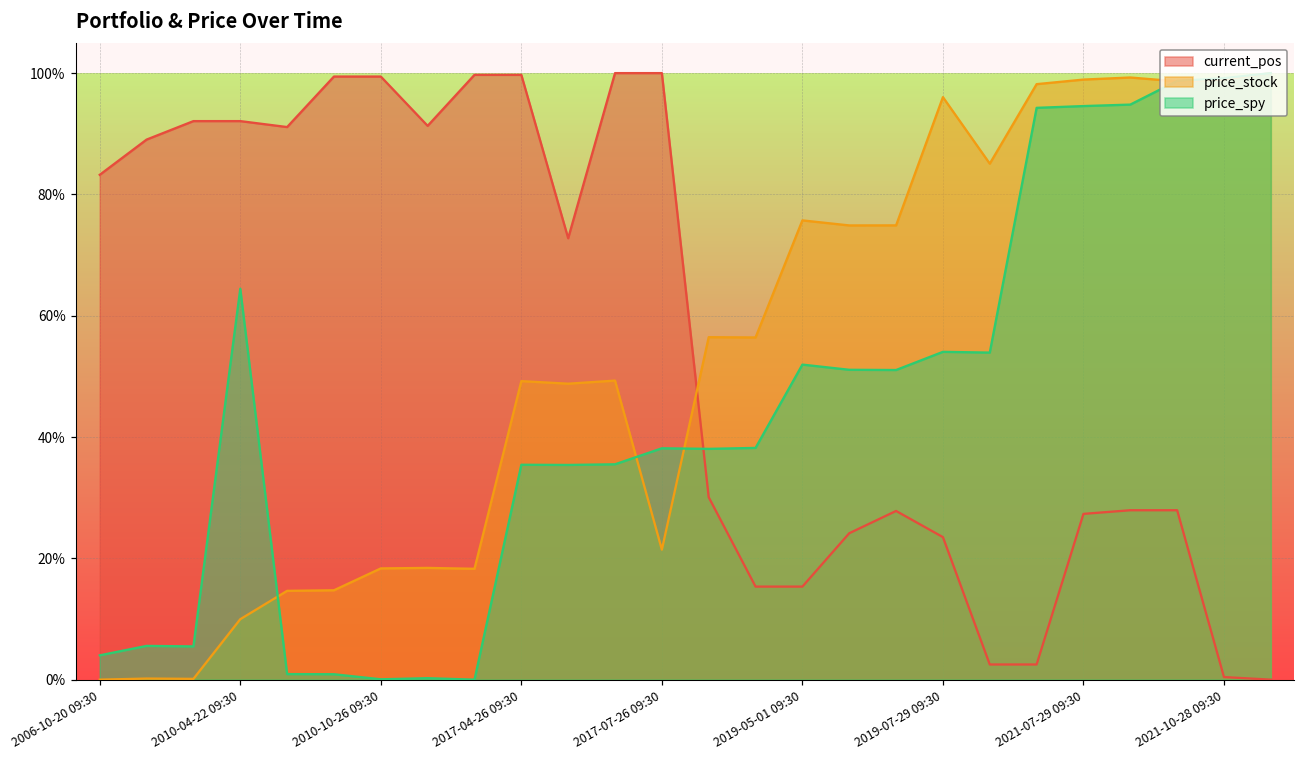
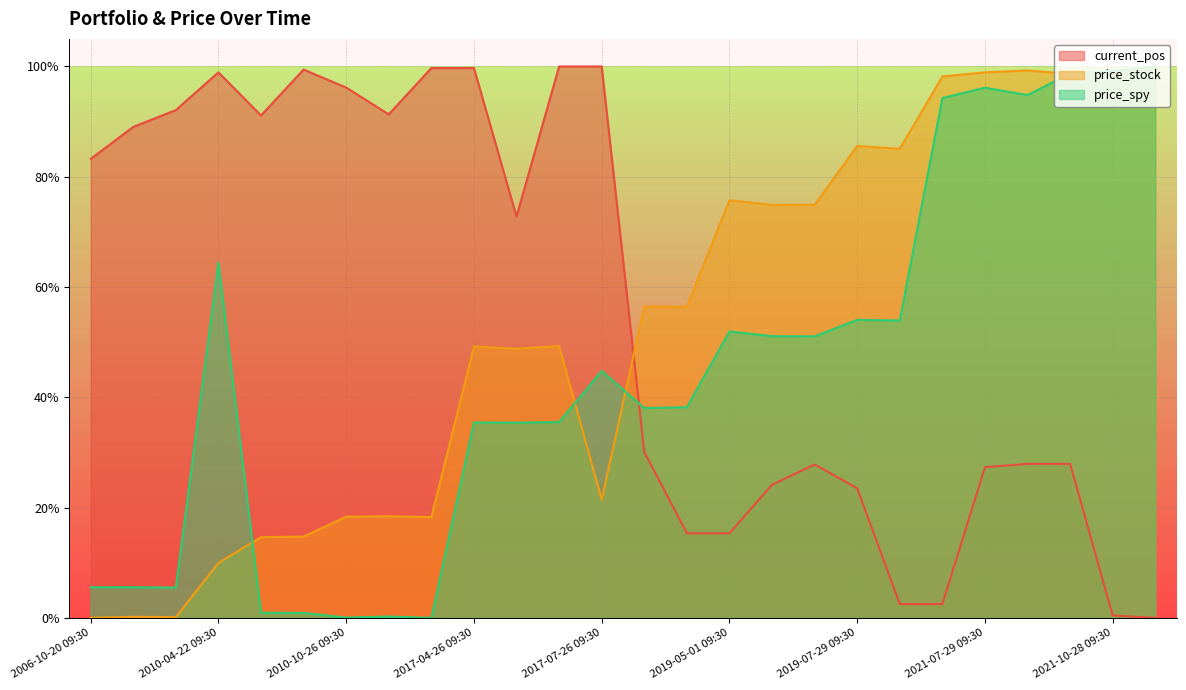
price_spy, 2006-10-20 09:30: 4% -> 6%
current_pos, 2010-04-22 09:30: 92% -> 99%
current_pos, 2010-10-26 09:30: 99% -> 96%
price_spy, 2017-07-26 09:30: 38% -> 45%
price_stock, 2019-07-29 09:30: 96% -> 86%
price_spy, 2021-07-29 09:30: 95% -> 96%
